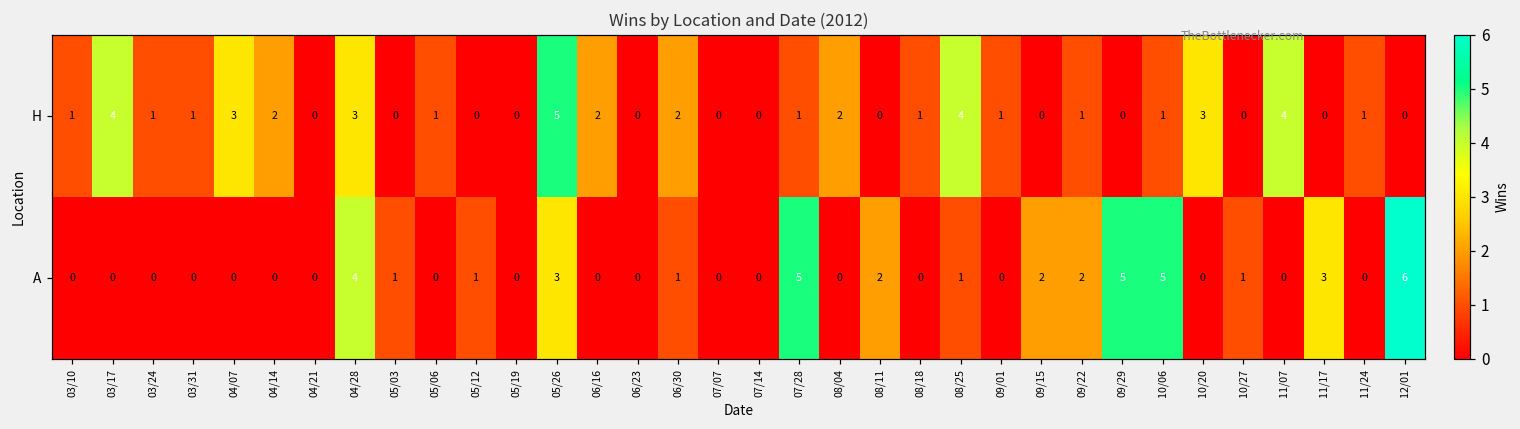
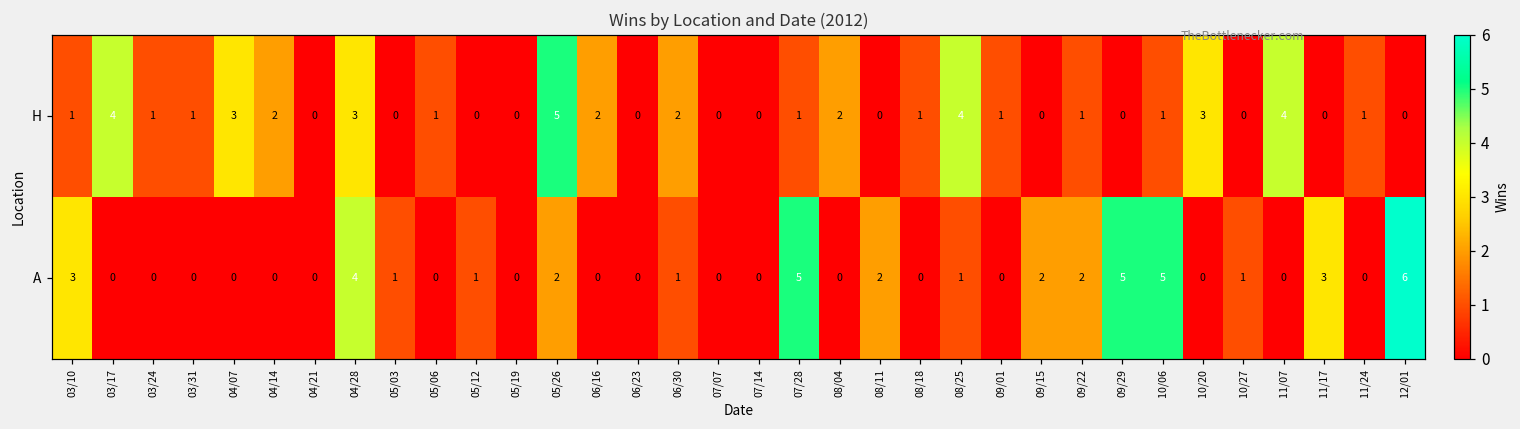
A, 03/10: 0 -> 3
A, 05/26: 3 -> 2
